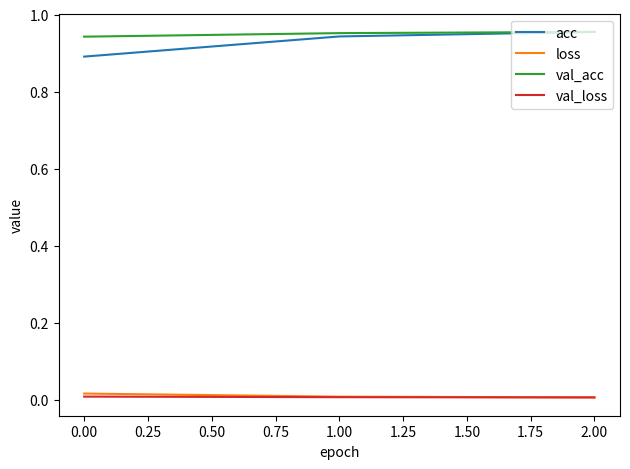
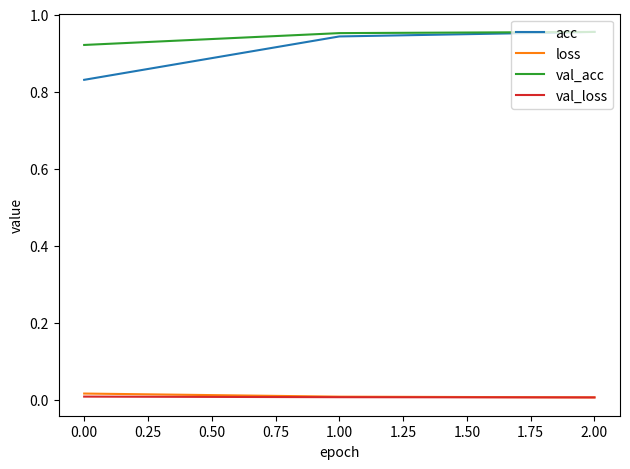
acc, 0.00: 0.89 -> 0.83
val_acc, 0.00: 0.94 -> 0.92
